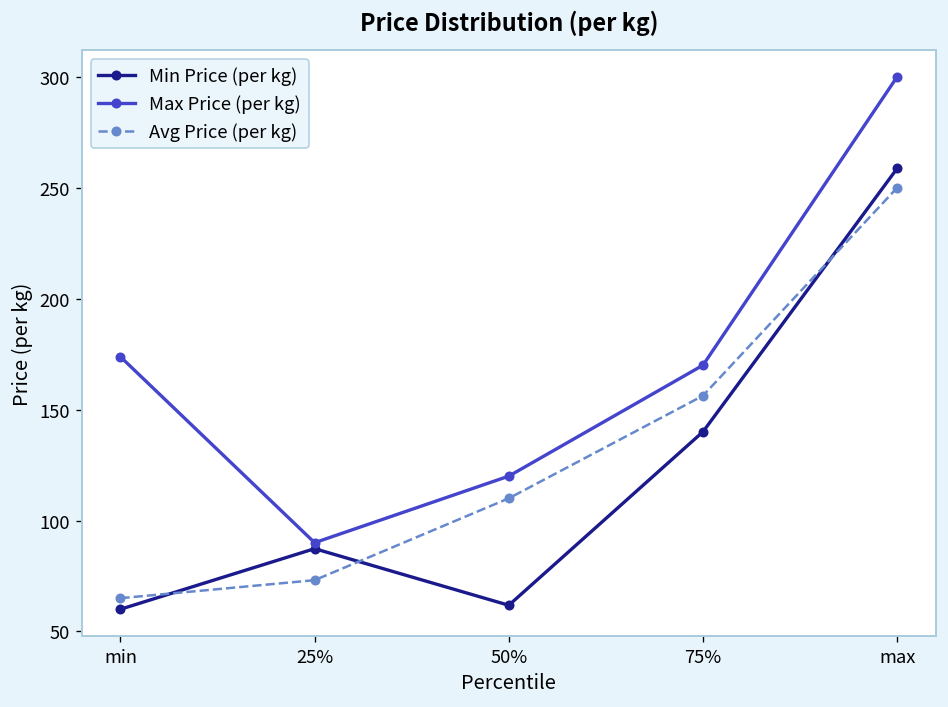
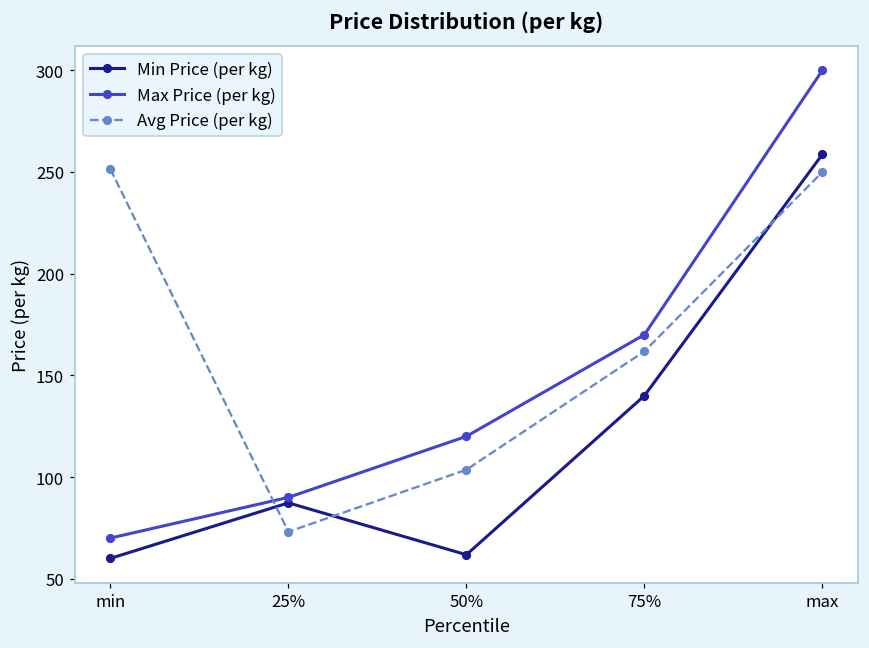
Max Price (per kg), min: 174 -> 70
Avg Price (per kg), min: 65 -> 251
Avg Price (per kg), 50%: 110 -> 104
Avg Price (per kg), 75%: 156 -> 162
